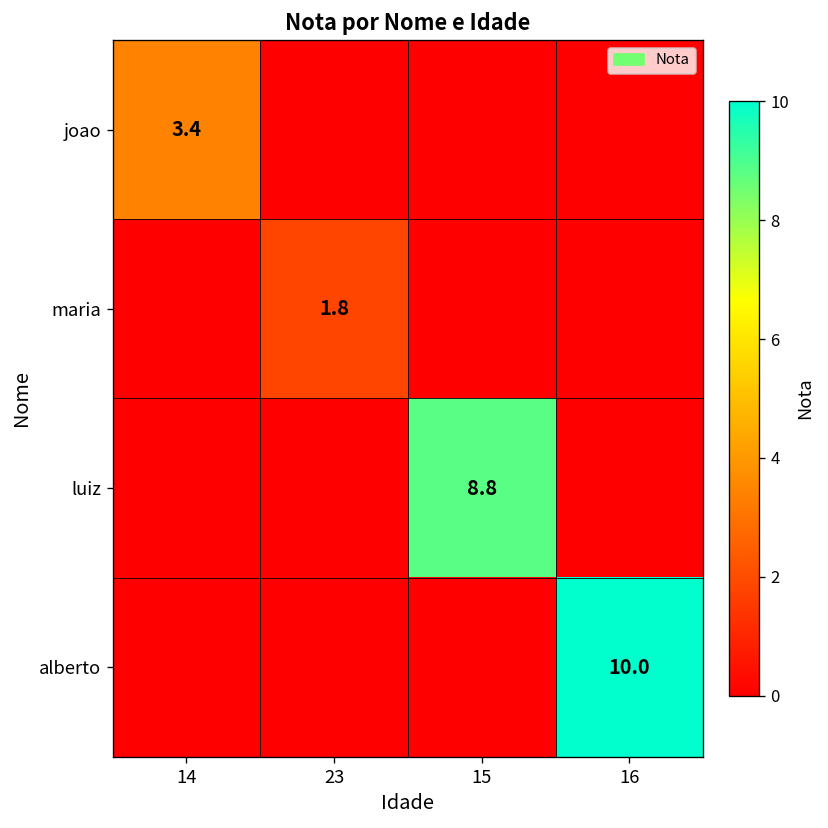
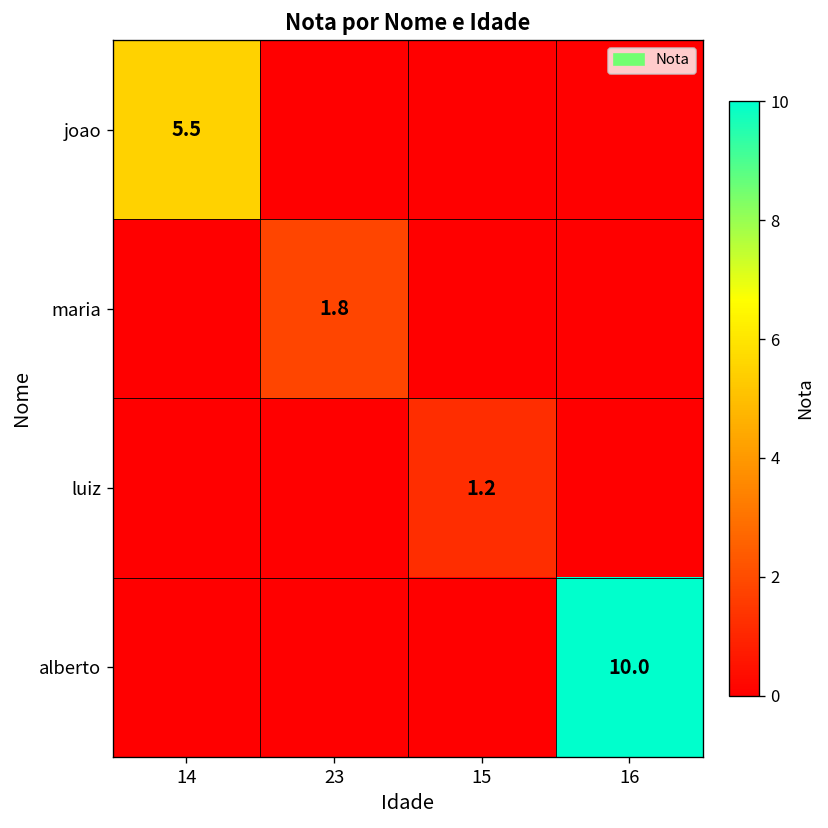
joao, 14: 3.4 -> 5.5
luiz, 15: 8.8 -> 1.2
